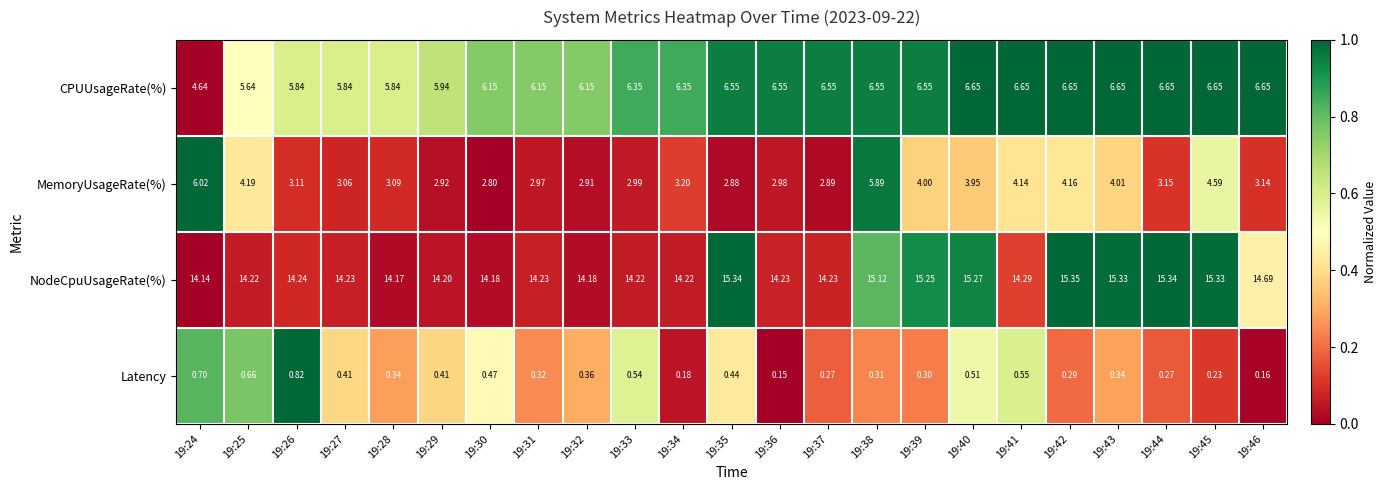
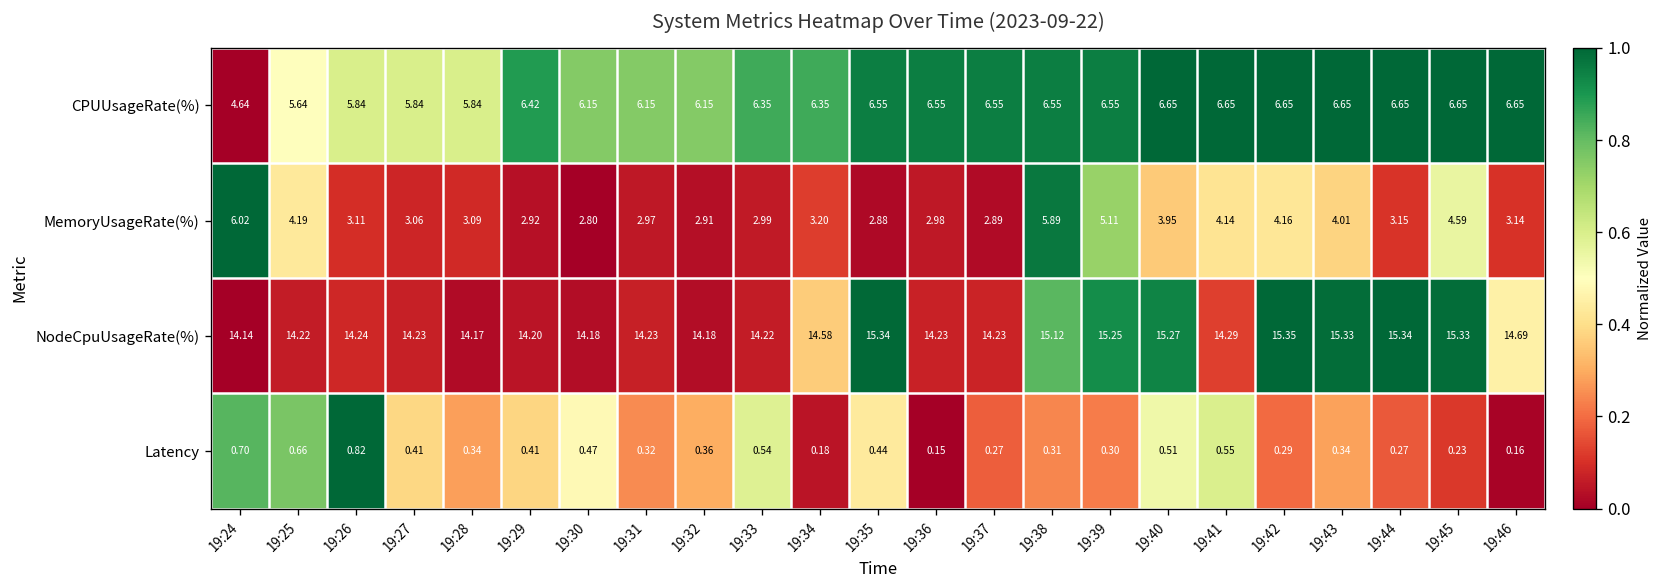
CPUUsageRate(%), 19:29: 5.94 -> 6.42
MemoryUsageRate(%), 19:39: 4.00 -> 5.11
NodeCpuUsageRate(%), 19:34: 14.22 -> 14.58
